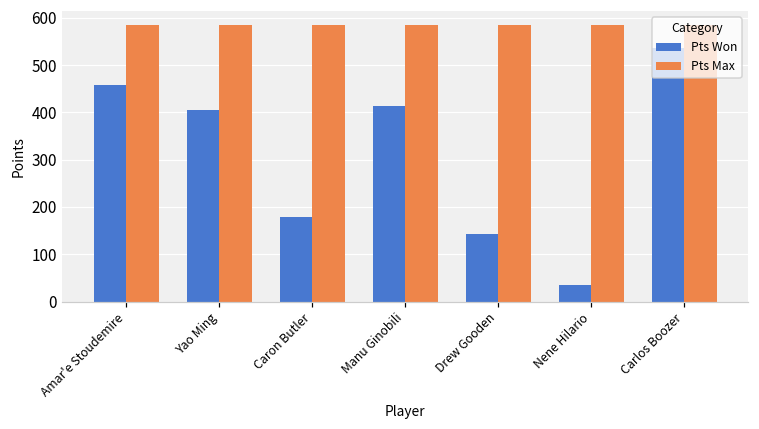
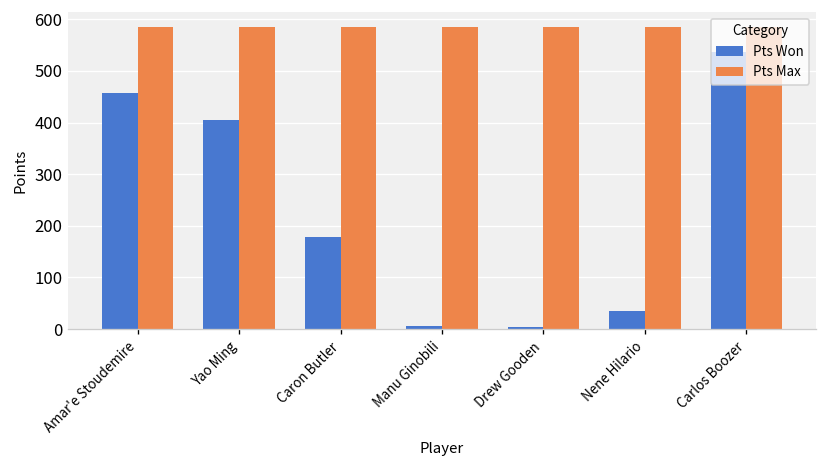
Pts Won, Manu Ginobili: 410 -> 10
Pts Won, Drew Gooden: 140 -> 0
